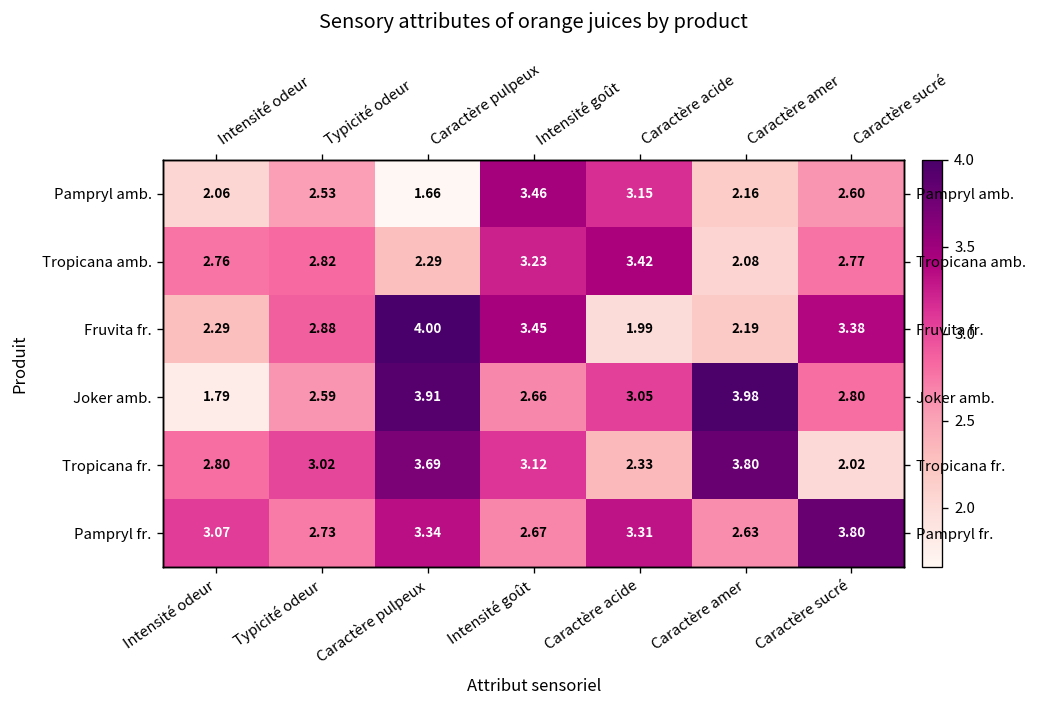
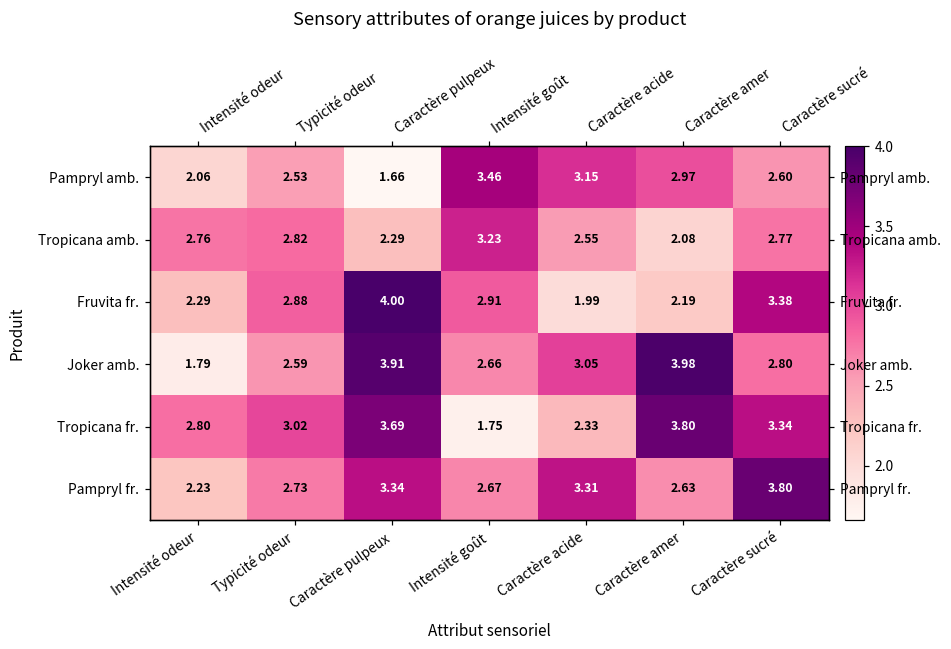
Pampryl amb., Caractère amer: 2.16 -> 2.97
Tropicana amb., Caractère acide: 3.42 -> 2.55
Fruvita fr., Intensité goût: 3.45 -> 2.91
Tropicana fr., Intensité goût: 3.12 -> 1.75
Tropicana fr., Caractère sucré: 2.02 -> 3.34
Pampryl fr., Intensité odeur: 3.07 -> 2.23
